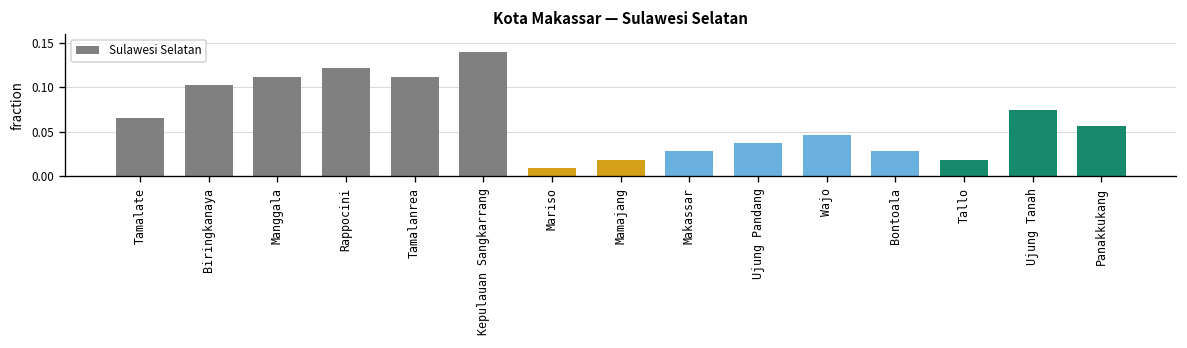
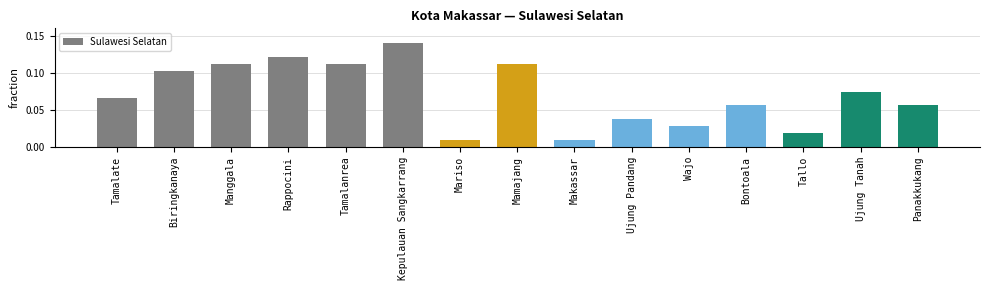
Mamajang: 0.02 -> 0.11
Makassar: 0.03 -> 0.01
Wajo: 0.05 -> 0.03
Bontoala: 0.03 -> 0.06
